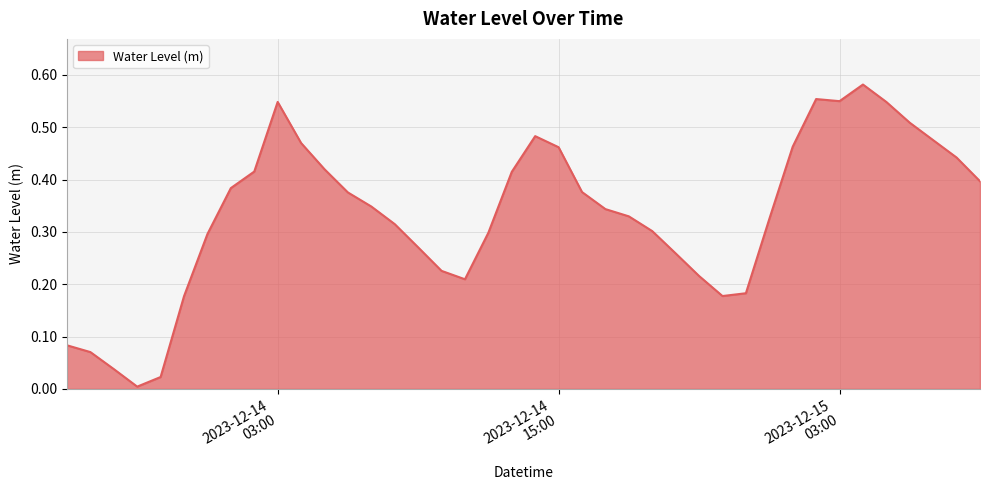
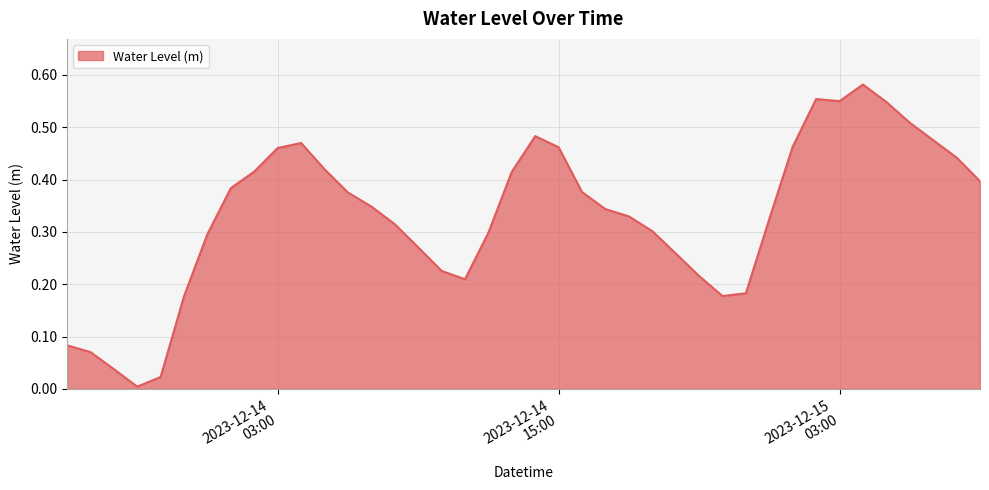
2023-12-14 03:00: 0.55 -> 0.46
